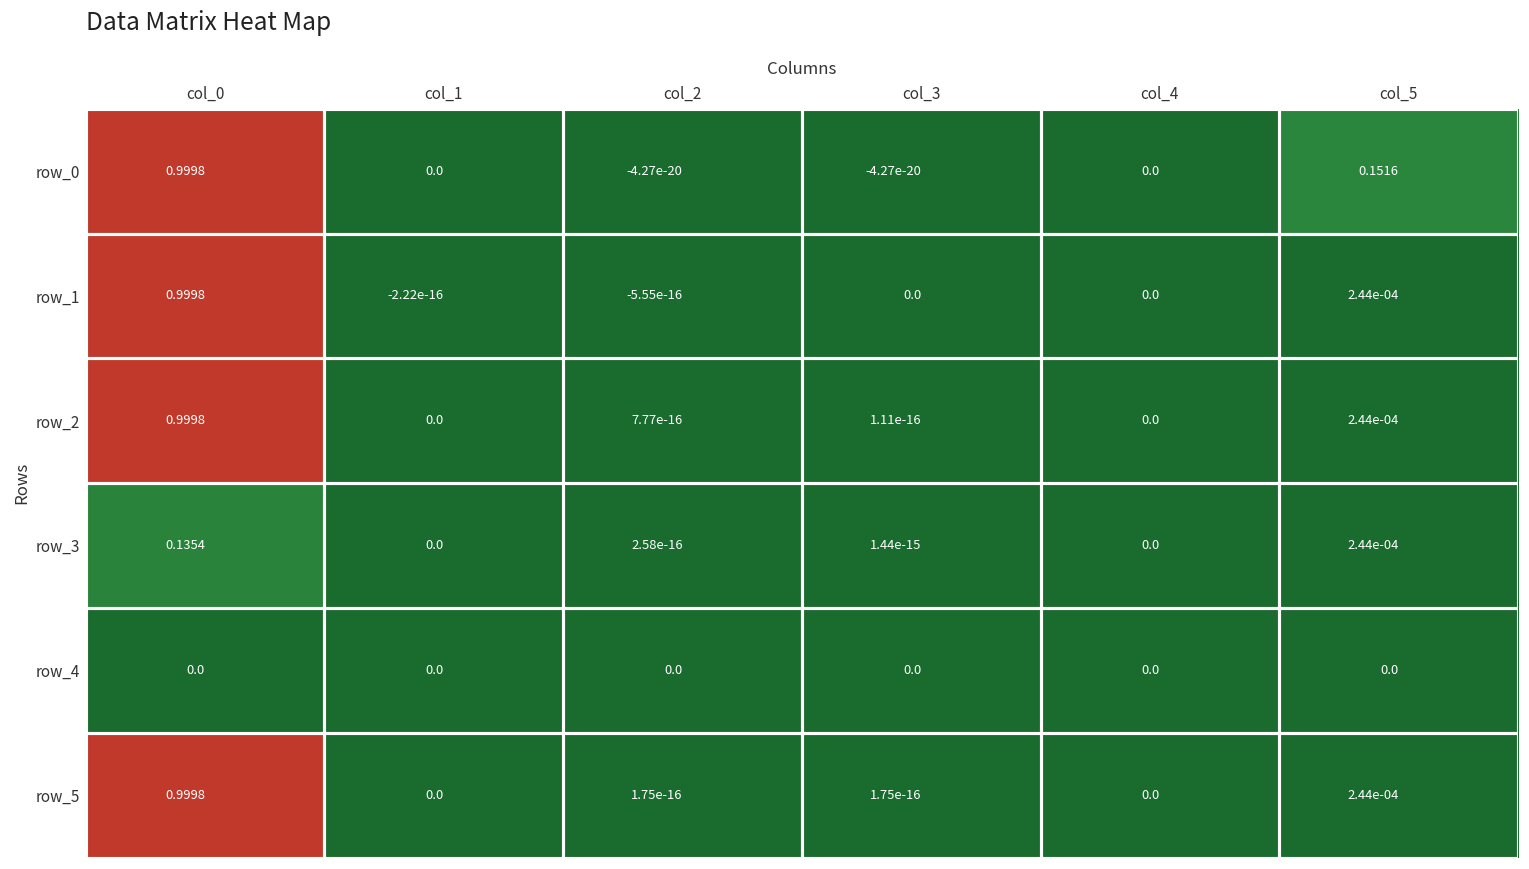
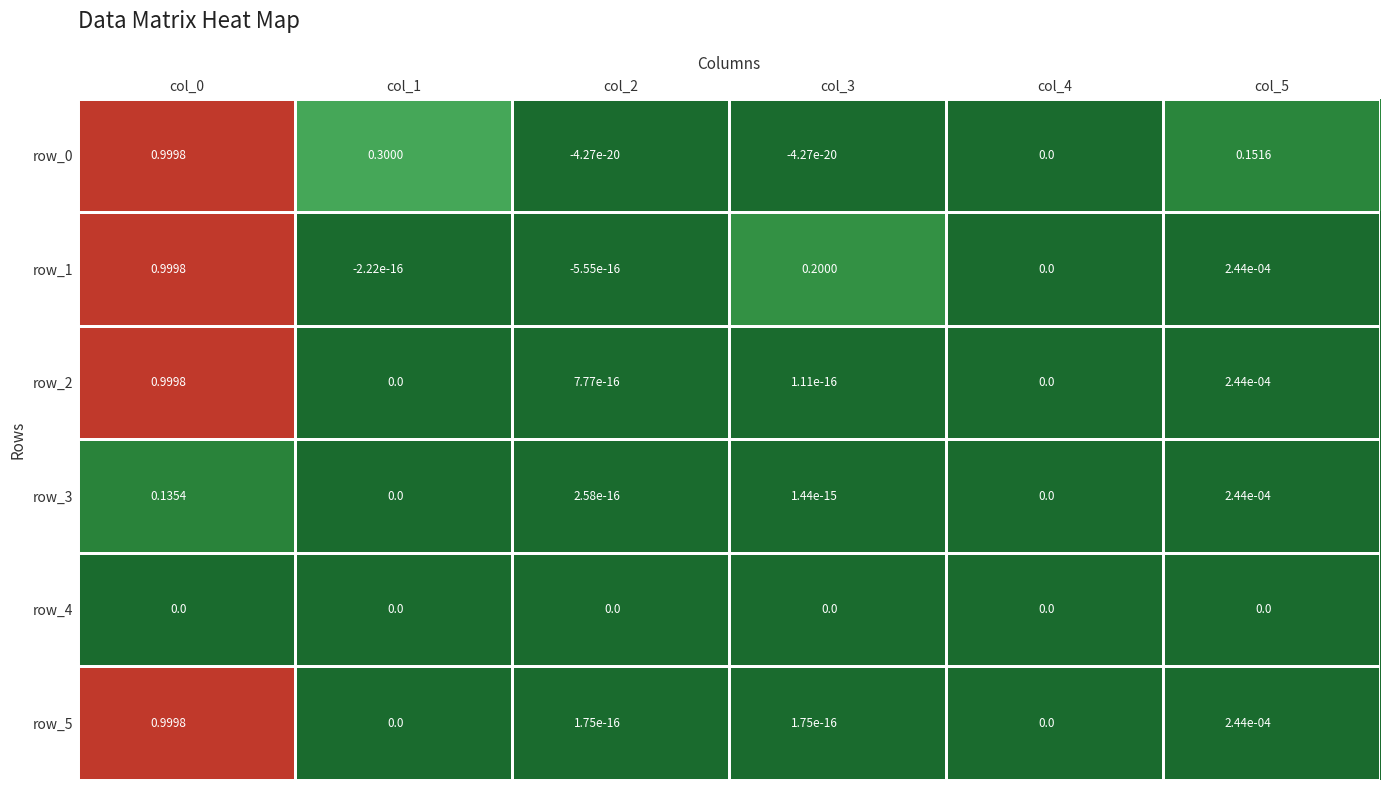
row_0, col_1: 0.0 -> 0.3000
row_1, col_3: 0.0 -> 0.2000
